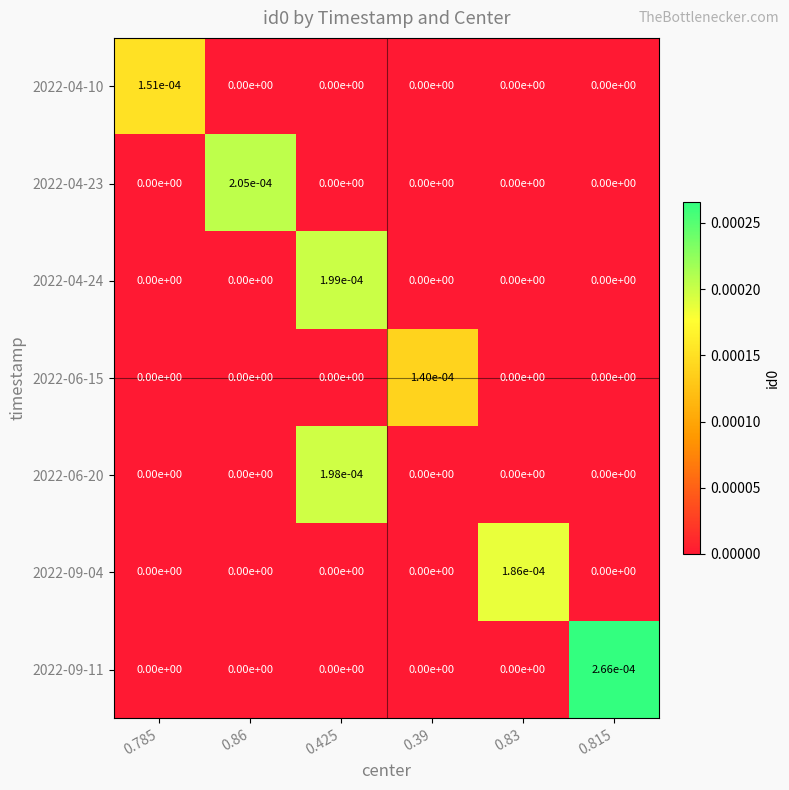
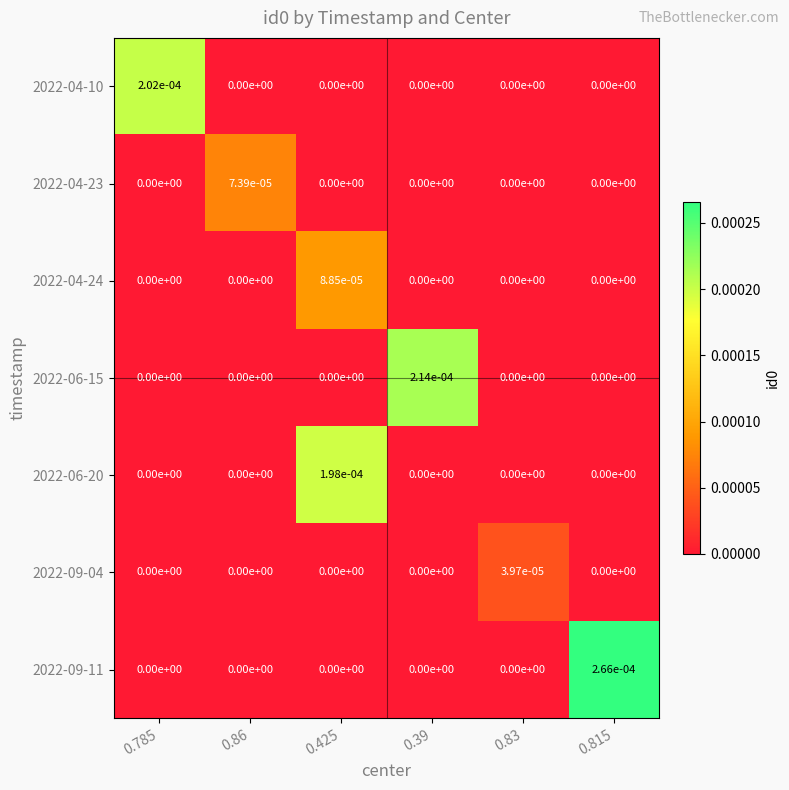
2022-04-10, 0.785: 1.51e-04 -> 2.02e-04
2022-04-23, 0.86: 2.05e-04 -> 7.39e-05
2022-04-24, 0.425: 1.99e-04 -> 8.85e-05
2022-06-15, 0.39: 1.40e-04 -> 2.14e-04
2022-09-04, 0.83: 1.86e-04 -> 3.97e-05
